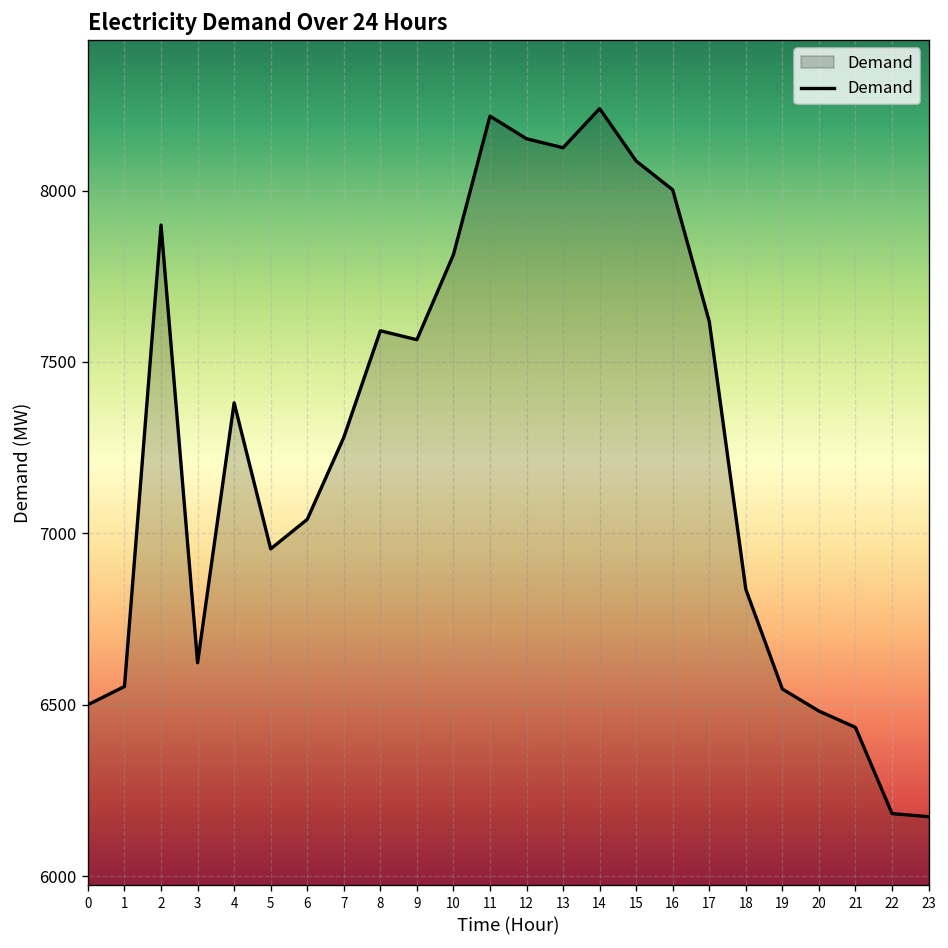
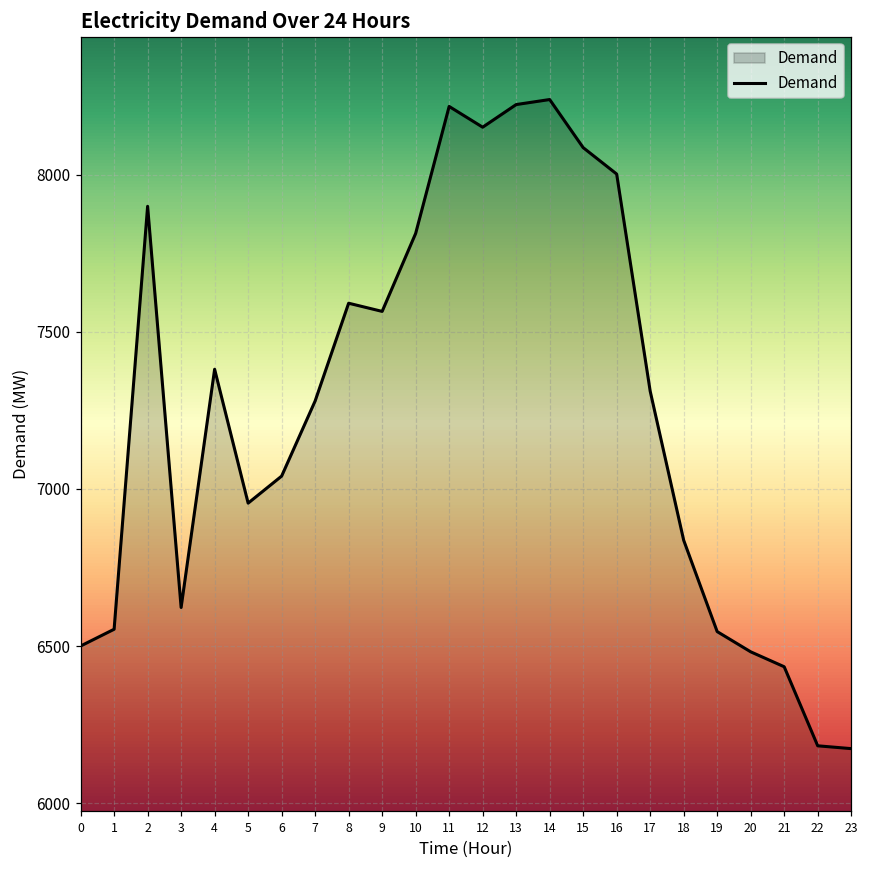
13: 8120 -> 8220
17: 7620 -> 7310
